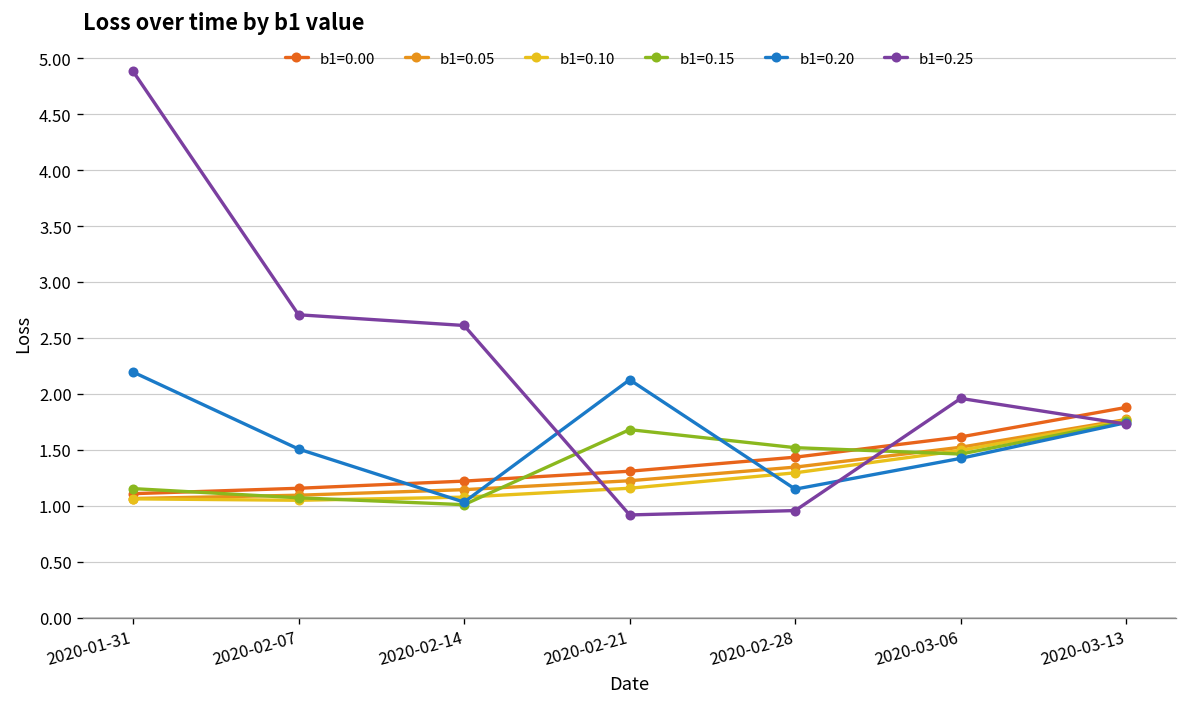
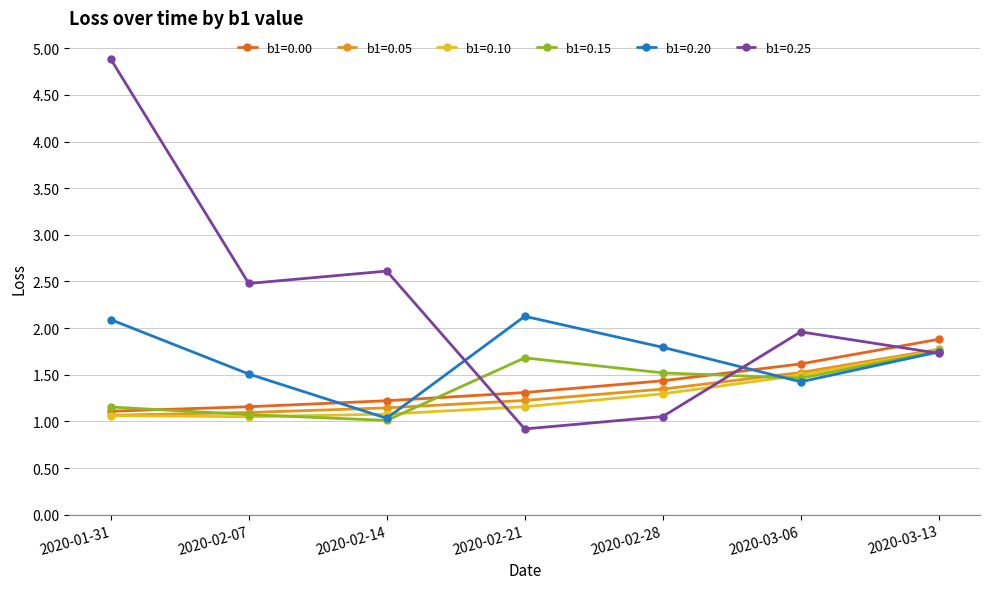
b1=0.20, 2020-01-31: 2.2 -> 2.1
b1=0.25, 2020-02-07: 2.7 -> 2.5
b1=0.20, 2020-02-28: 1.1 -> 1.8
b1=0.25, 2020-02-28: 1.0 -> 1.1
